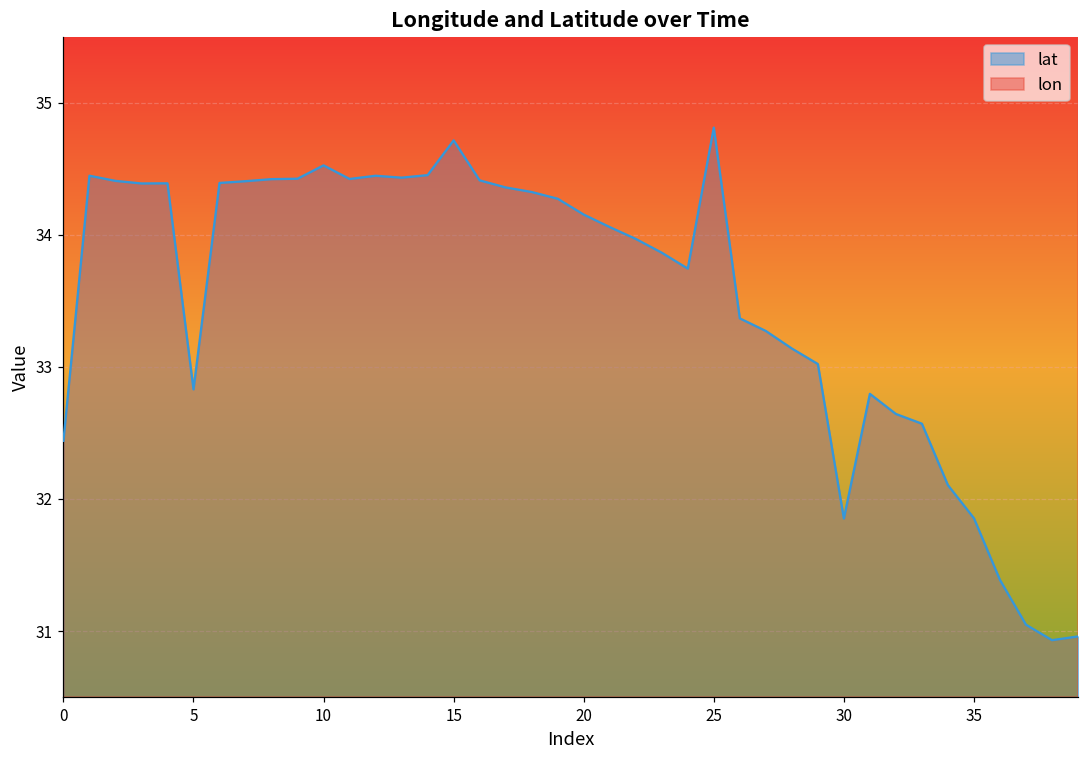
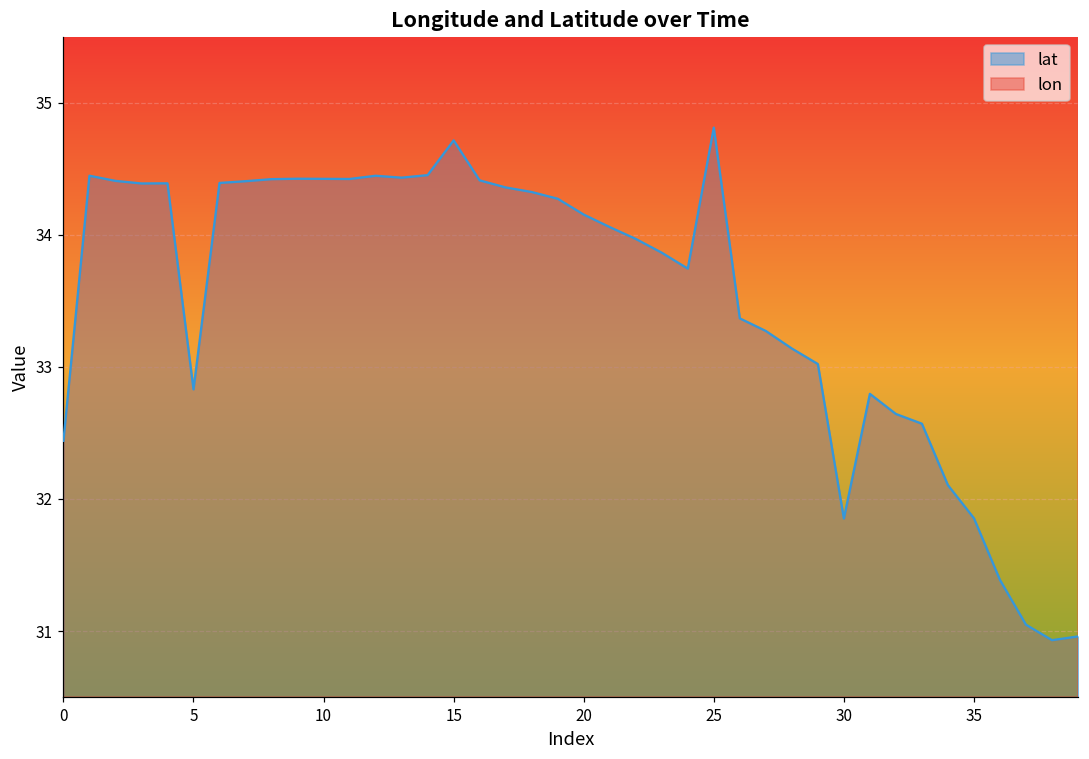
lat, 10: 34.53 -> 34.42
